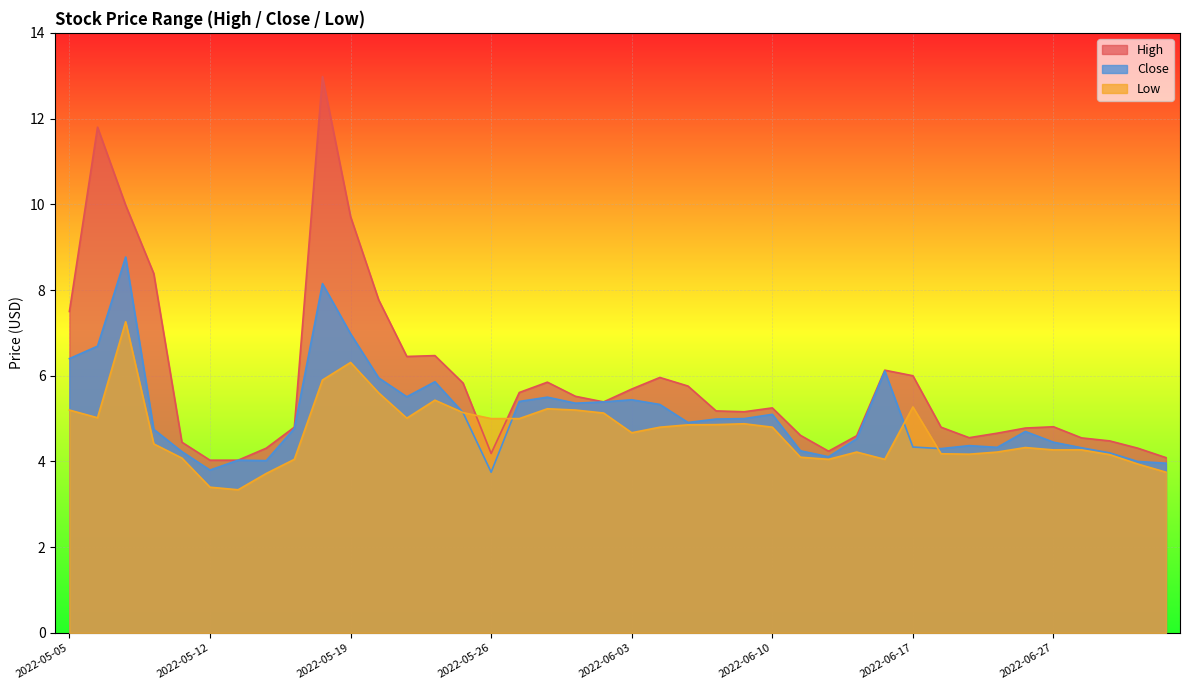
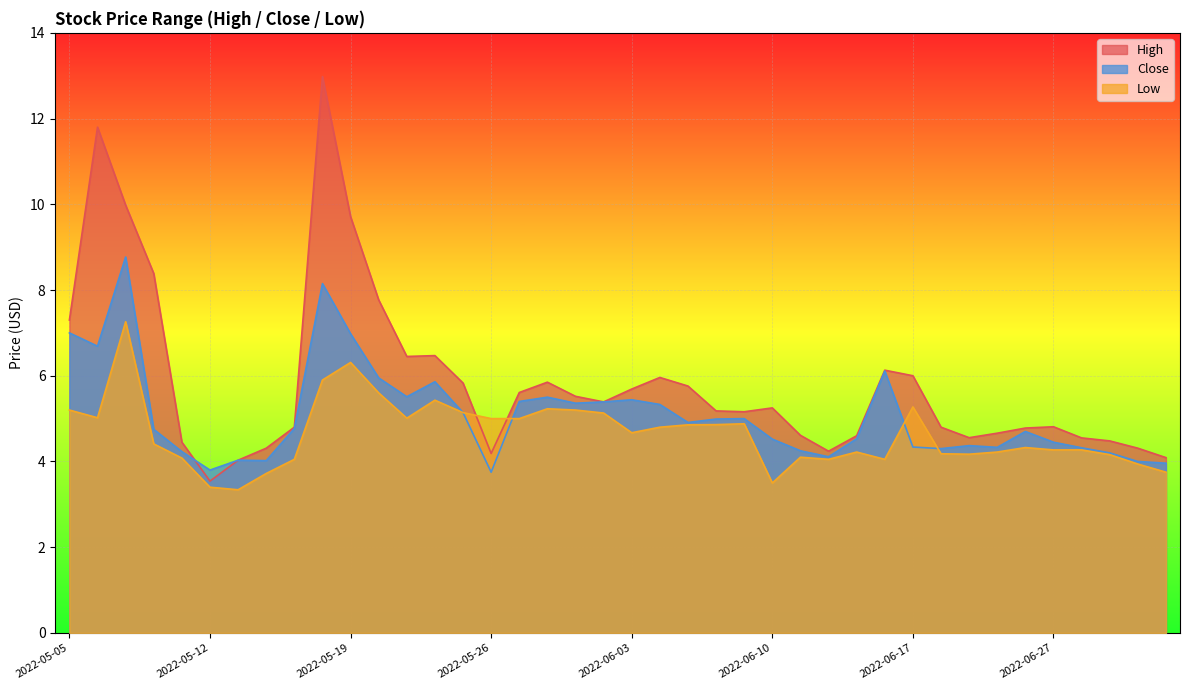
High, 2022-05-05: 7.5 -> 7.3
Close, 2022-05-05: 6.4 -> 7.0
High, 2022-05-12: 4.0 -> 3.5
Close, 2022-06-10: 5.1 -> 4.5
Low, 2022-06-10: 4.8 -> 3.5
